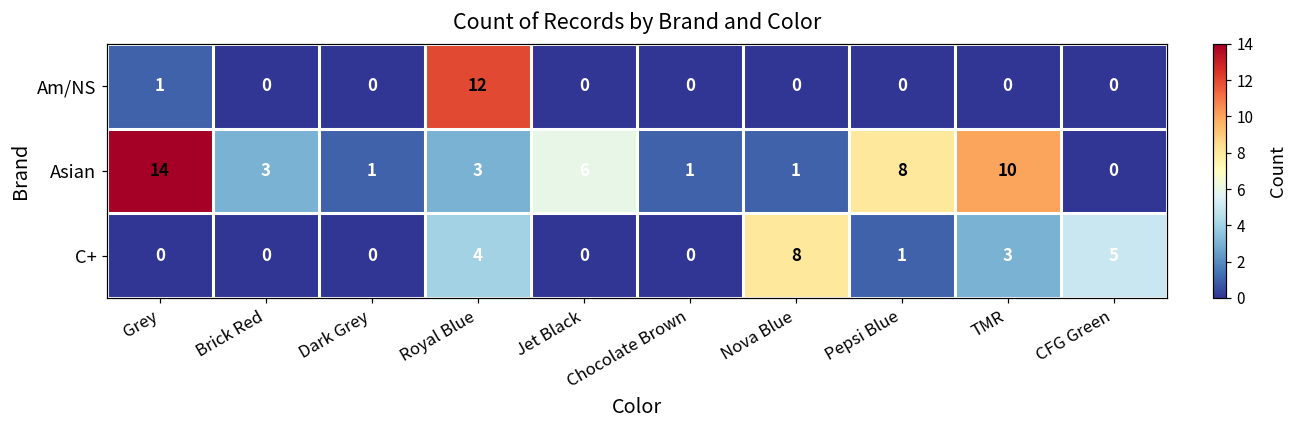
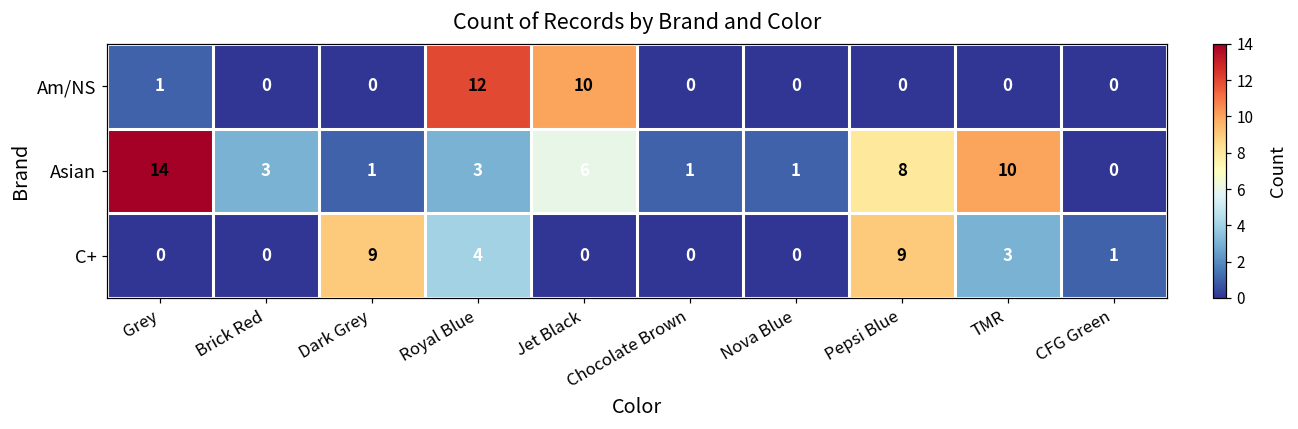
Am/NS, Jet Black: 0 -> 10
C+, Dark Grey: 0 -> 9
C+, Nova Blue: 8 -> 0
C+, Pepsi Blue: 1 -> 9
C+, CFG Green: 5 -> 1
